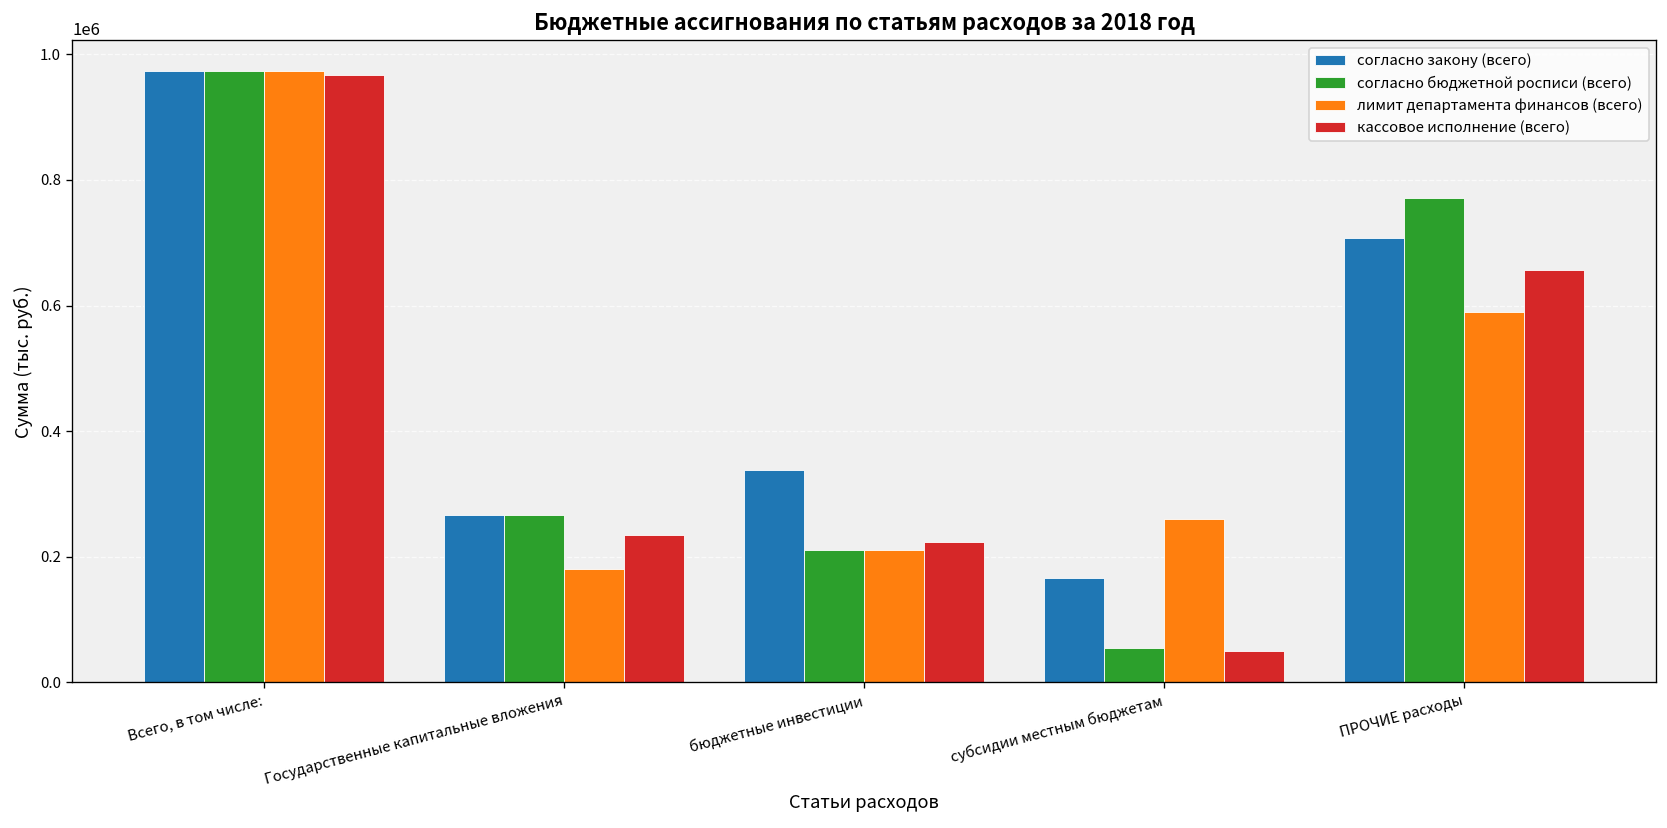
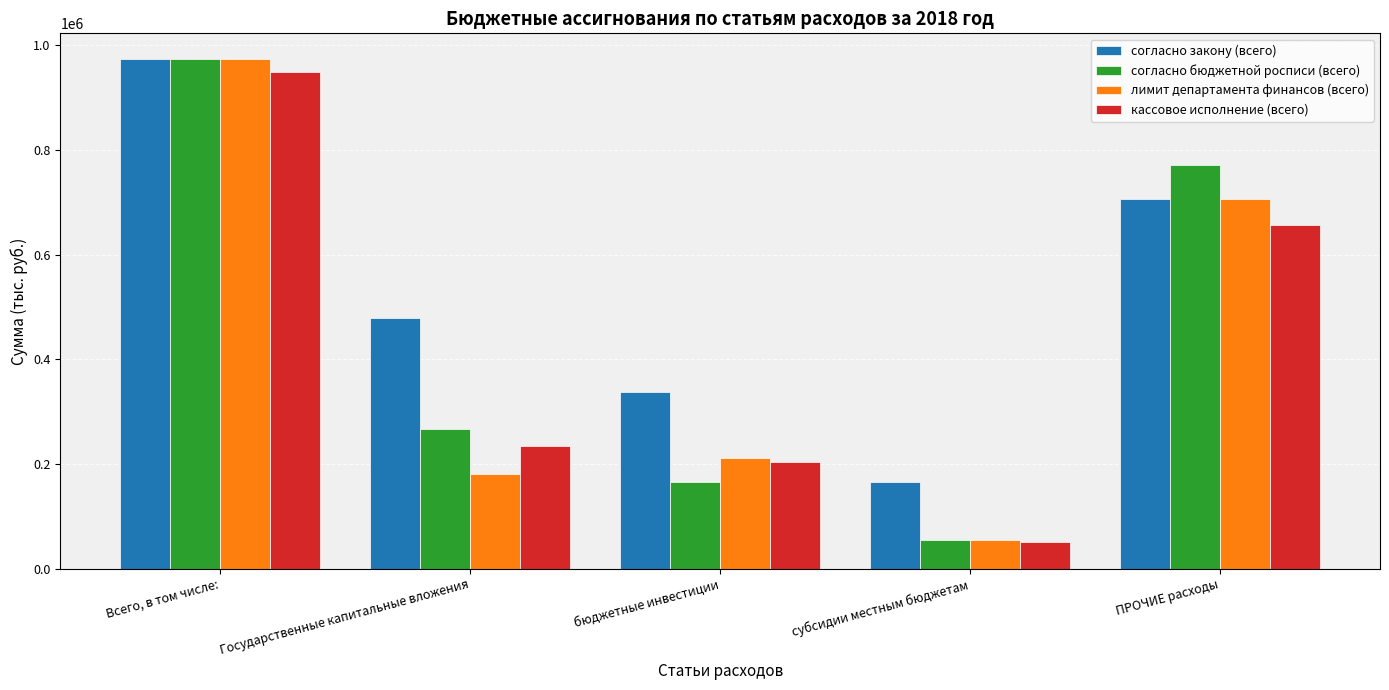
кассовое исполнение (всего), Всего, в том числе:: 970000 -> 950000
согласно закону (всего), Государственные капитальные вложения: 270000 -> 480000
согласно бюджетной росписи (всего), бюджетные инвестиции: 210000 -> 170000
кассовое исполнение (всего), бюджетные инвестиции: 220000 -> 200000
лимит департамента финансов (всего), субсидии местным бюджетам: 260000 -> 60000
лимит департамента финансов (всего), ПРОЧИЕ расходы: 590000 -> 710000
